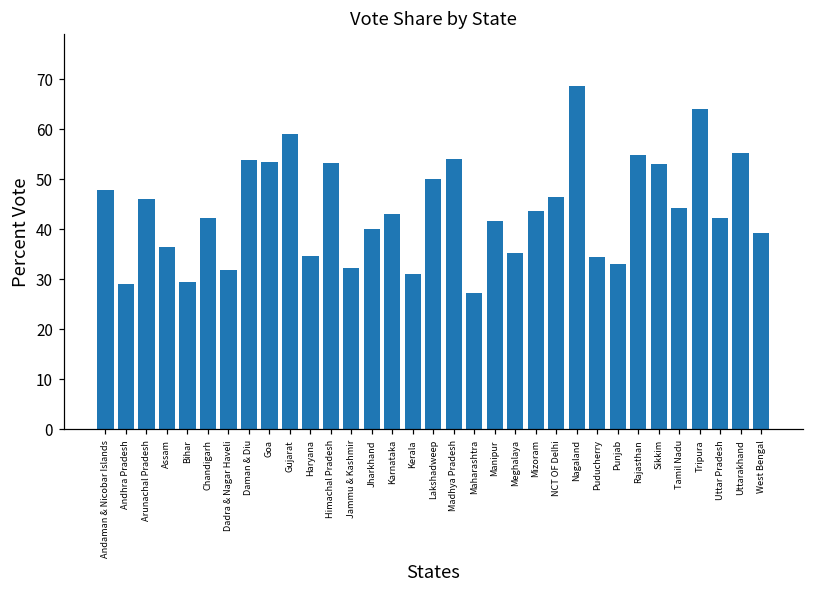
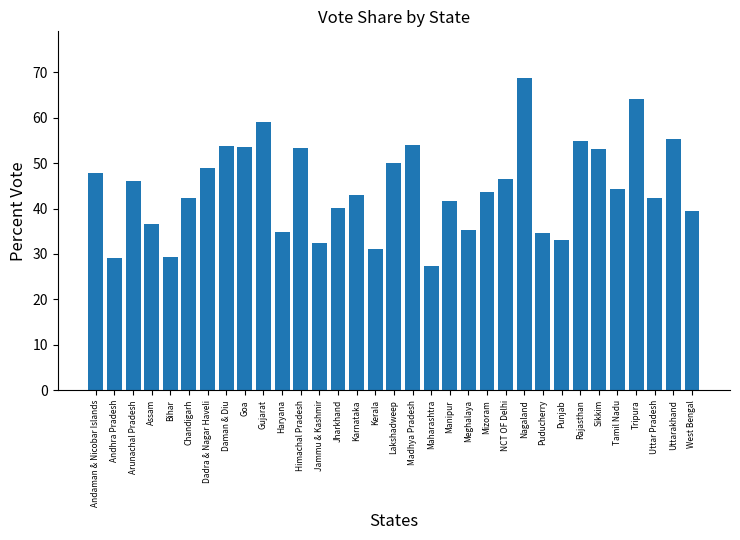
Dadra & Nagar Haveli: 32 -> 49
